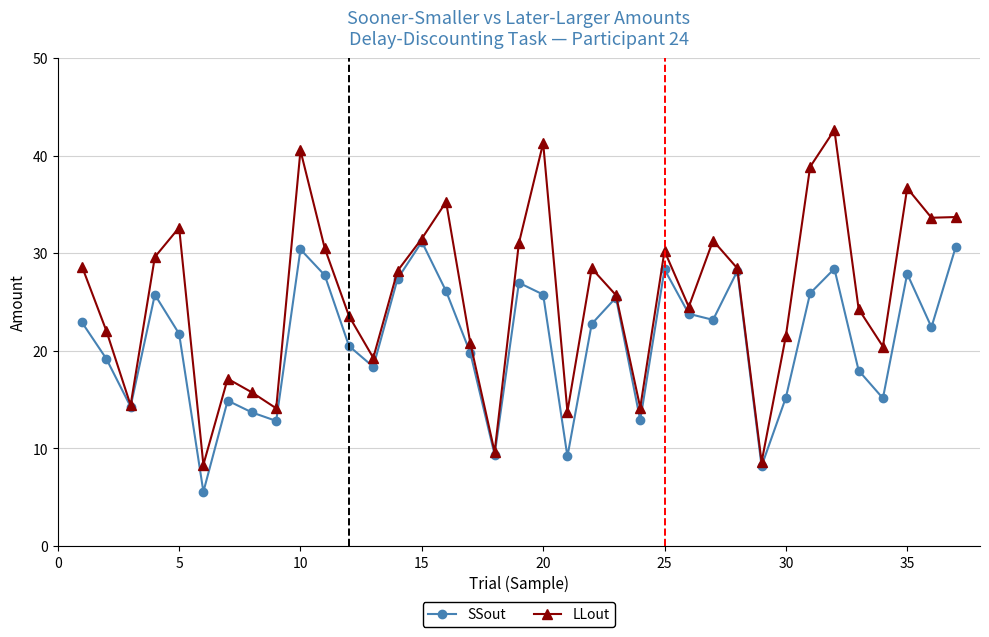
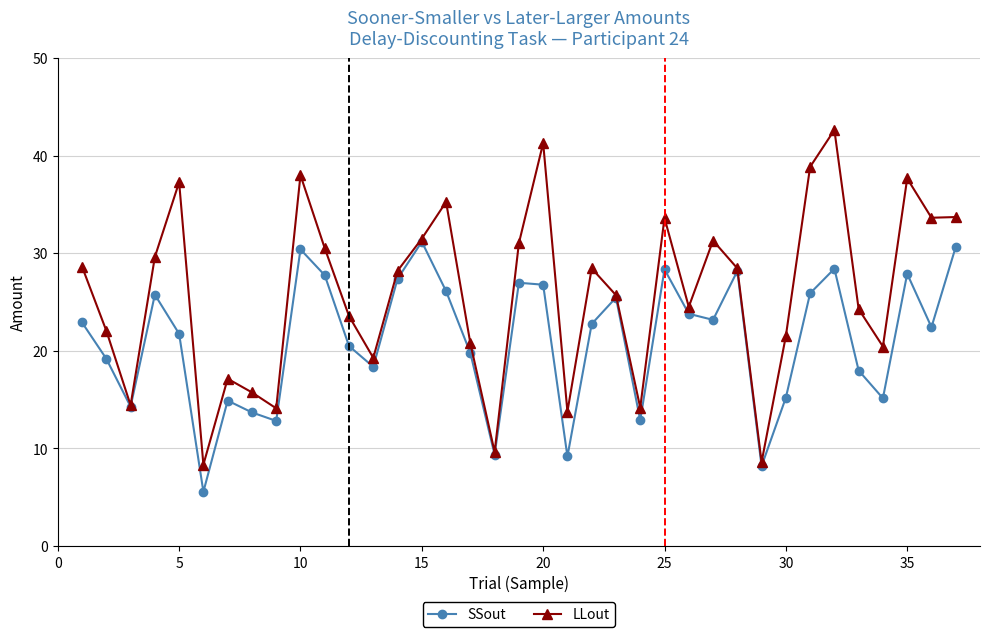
LLout, 5: 33 -> 37
LLout, 10: 41 -> 38
SSout, 20: 26 -> 27
LLout, 25: 30 -> 34
LLout, 35: 37 -> 38
